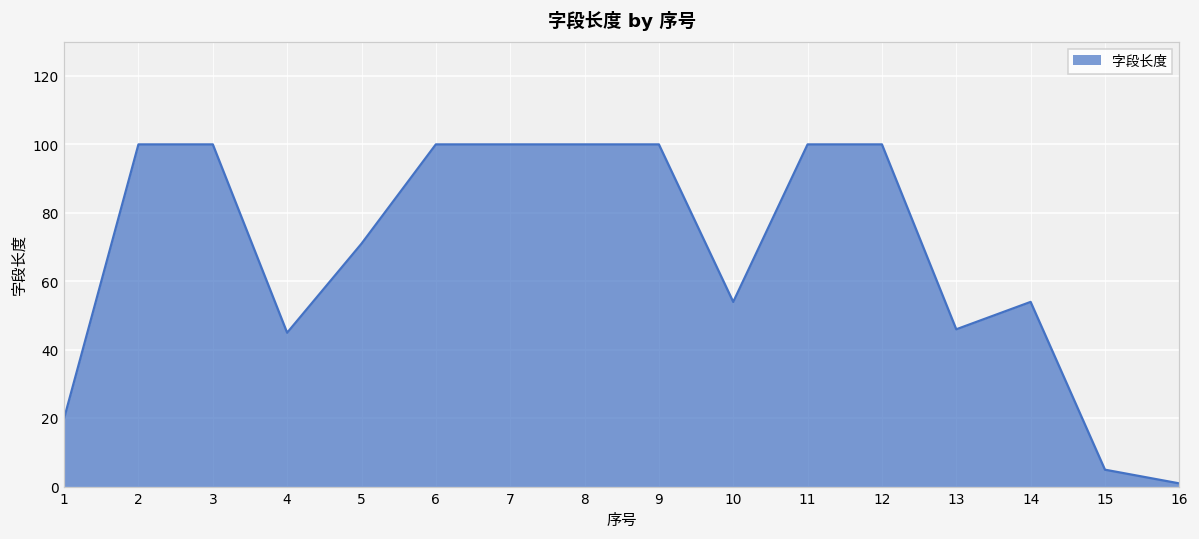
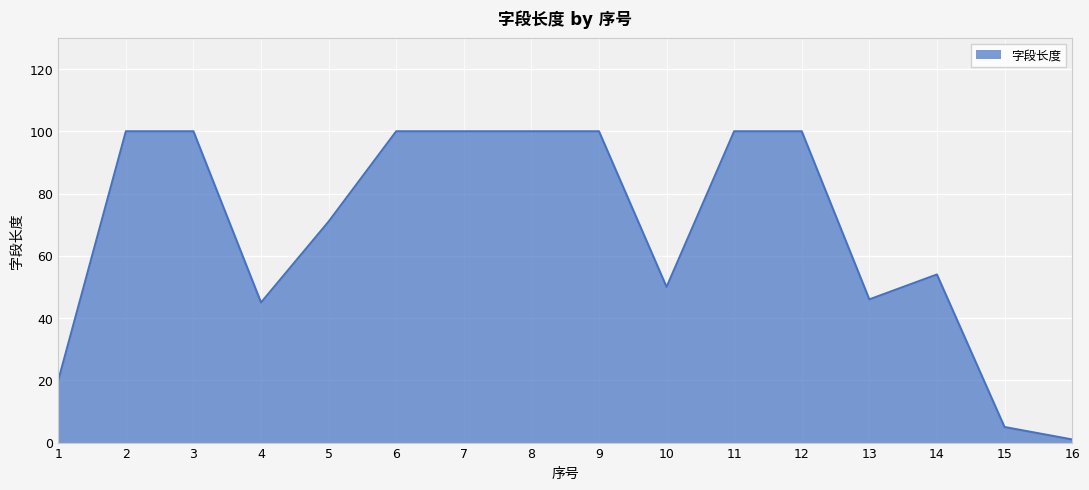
10: 54 -> 50
